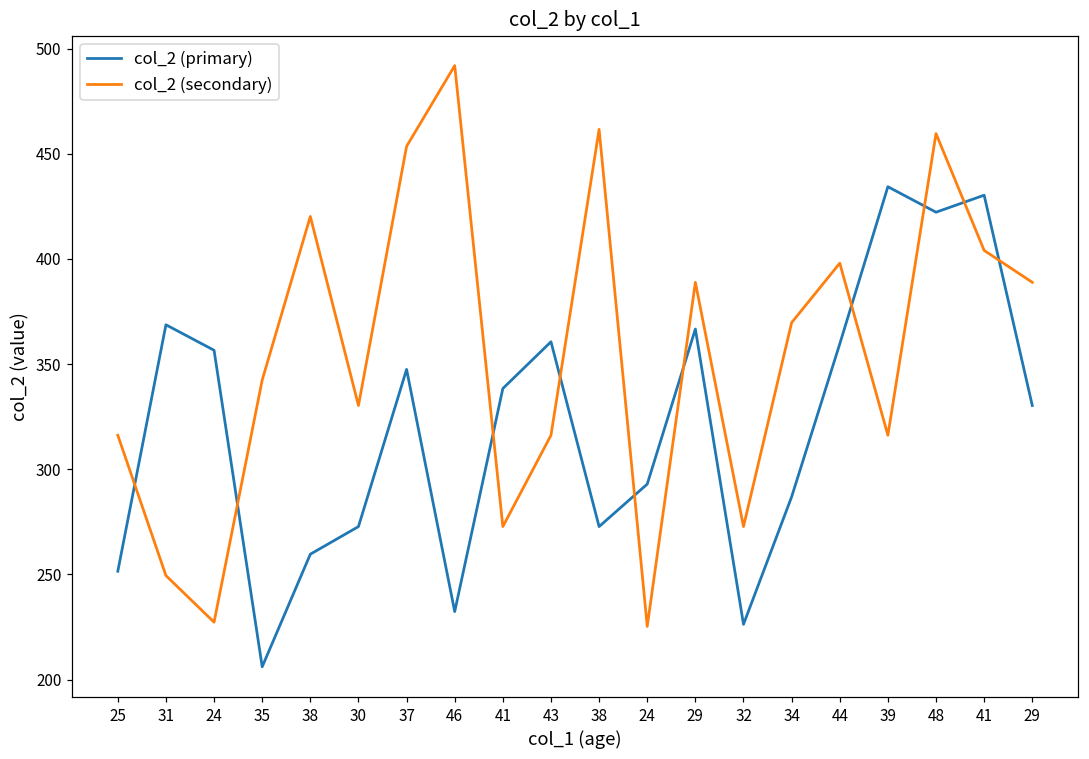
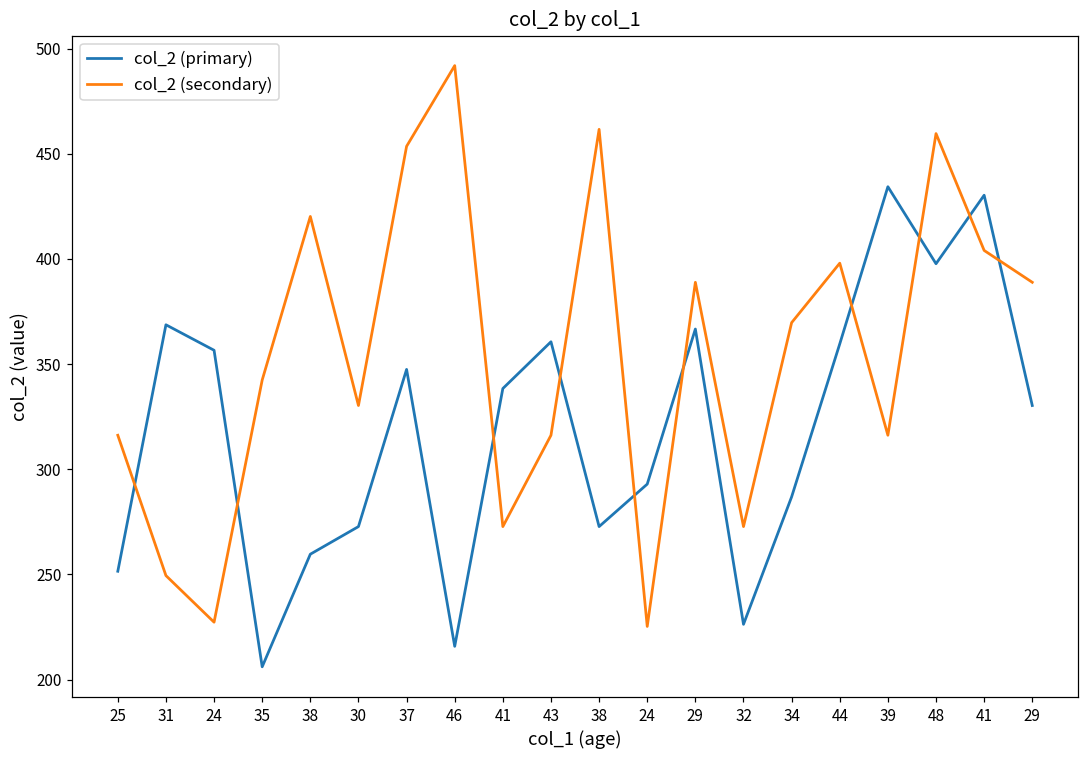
col_2 (primary), 46: 232 -> 216
col_2 (primary), 48: 422 -> 398
